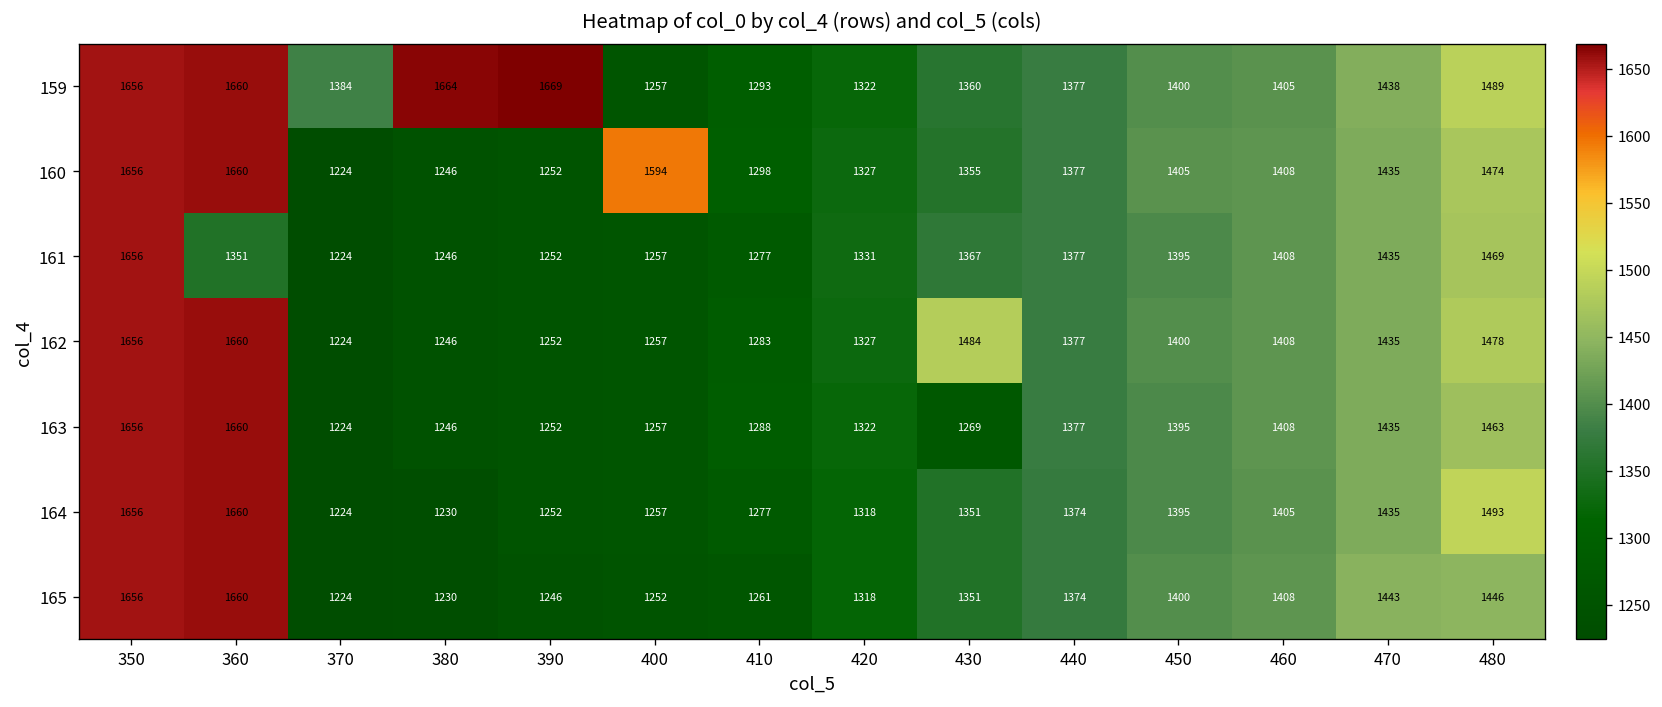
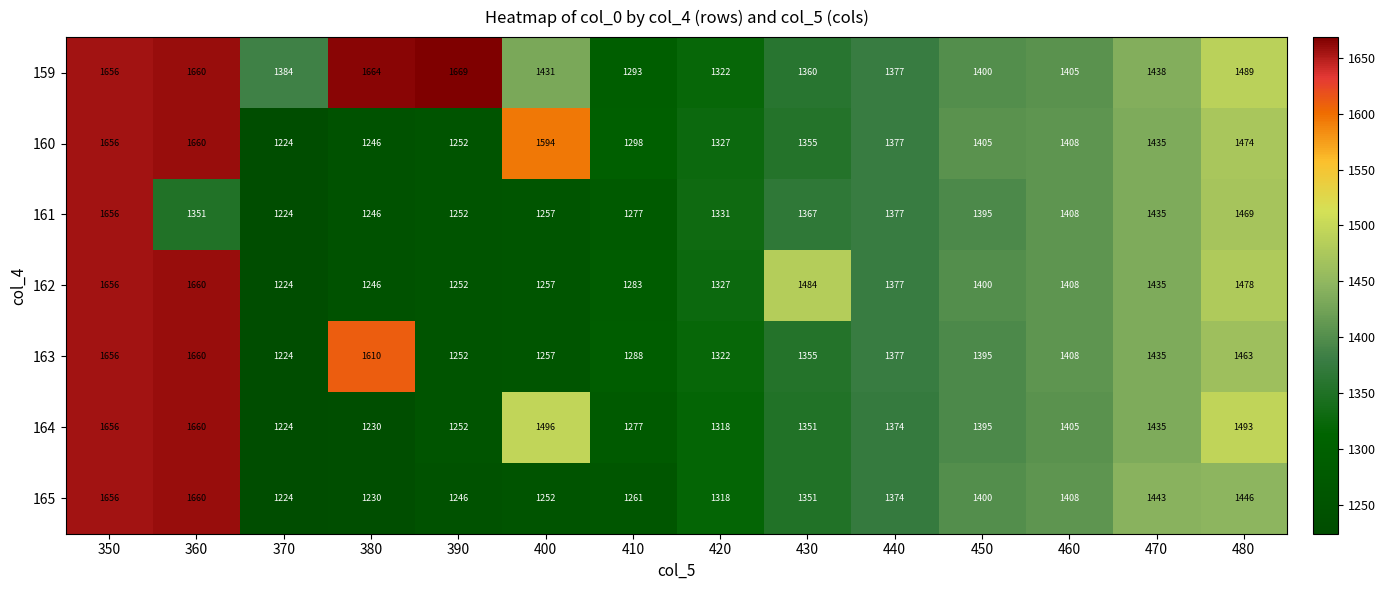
159, 400: 1257 -> 1431
163, 380: 1246 -> 1610
163, 430: 1269 -> 1355
164, 400: 1257 -> 1496
